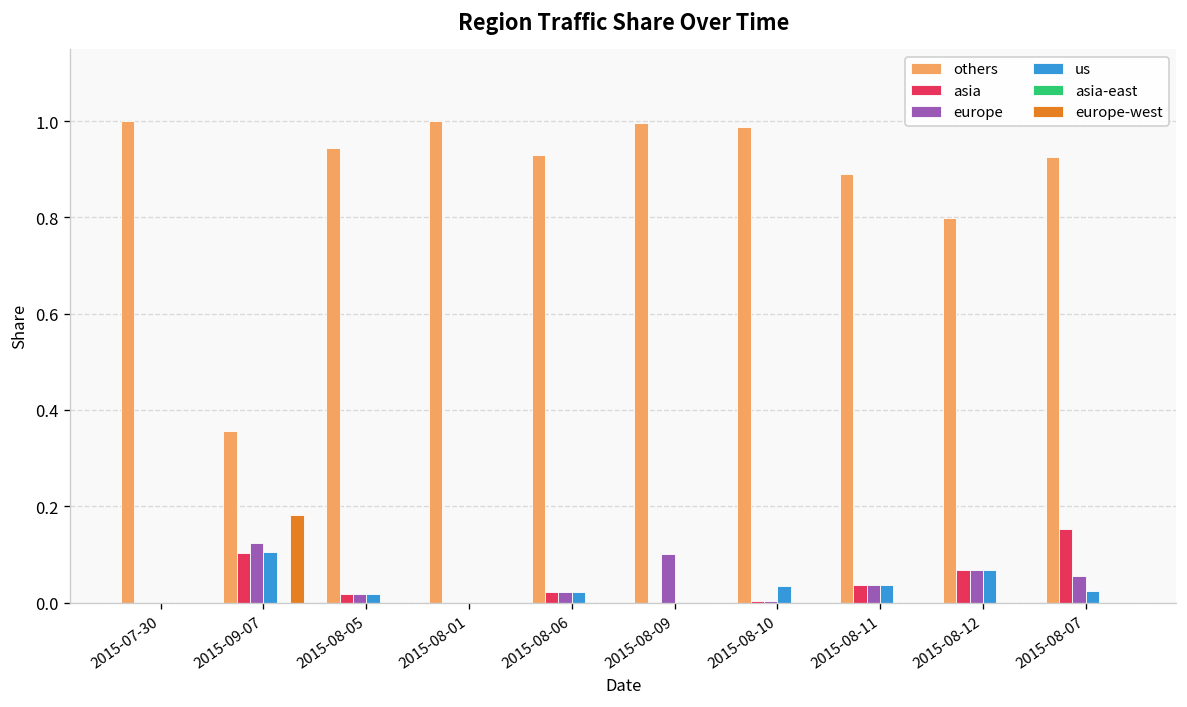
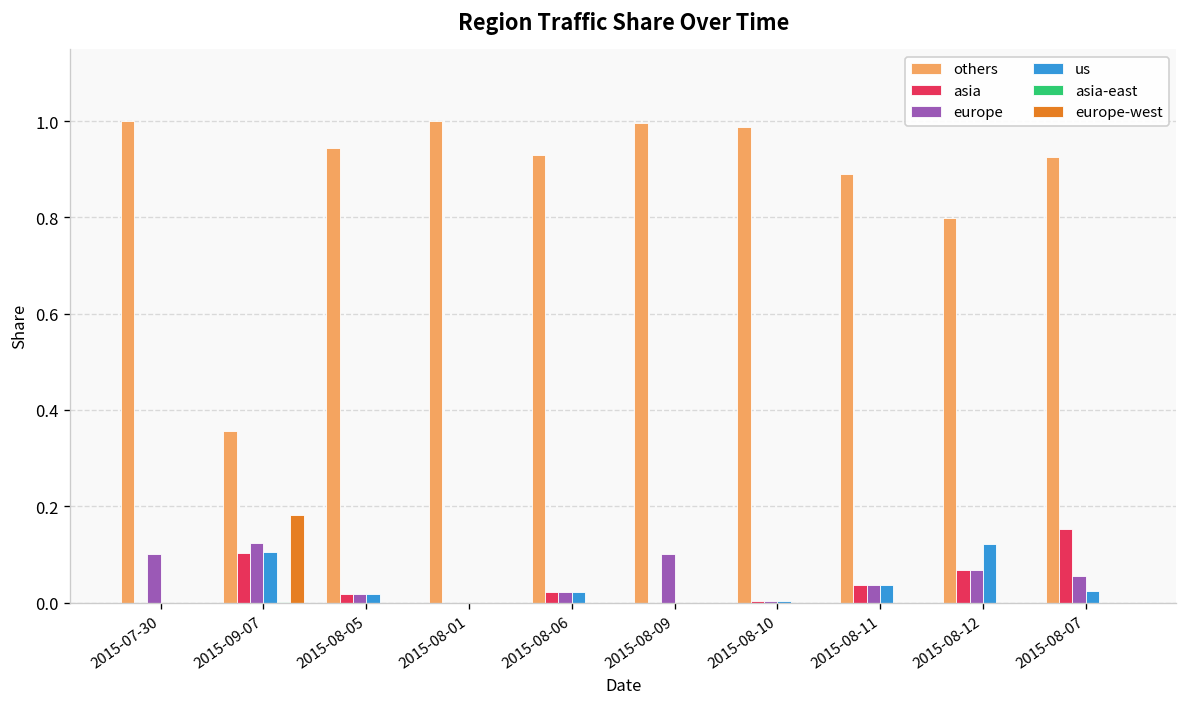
europe, 2015-07-30: 0.0 -> 0.1
us, 2015-08-10: 0.03 -> 0.00
us, 2015-08-12: 0.07 -> 0.12
